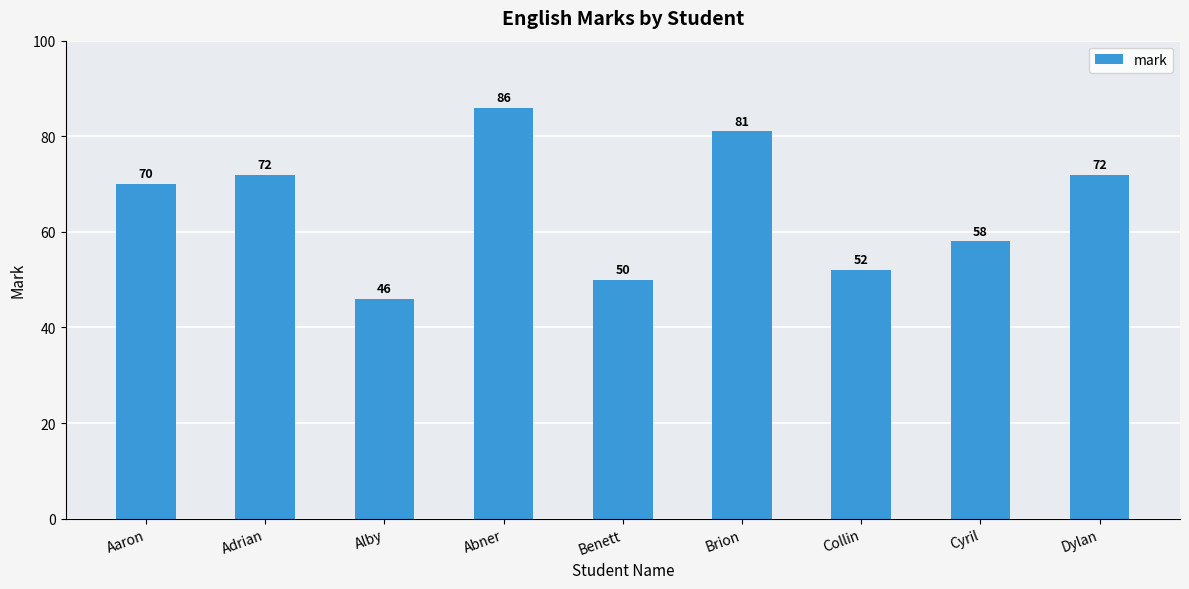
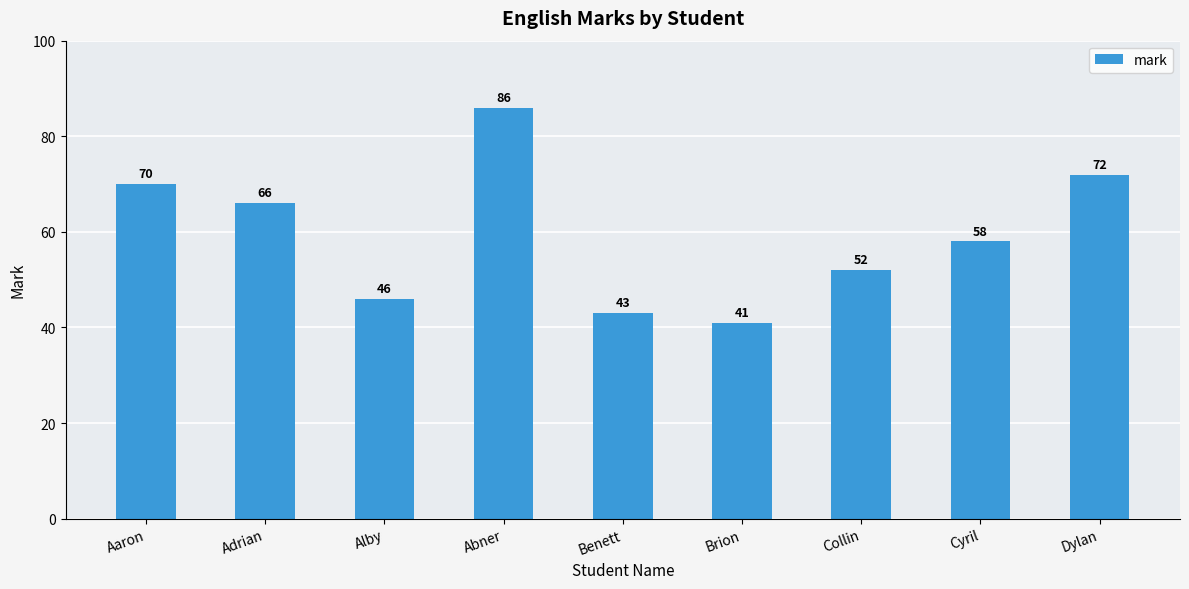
Adrian: 72 -> 66
Benett: 50 -> 43
Brion: 81 -> 41
